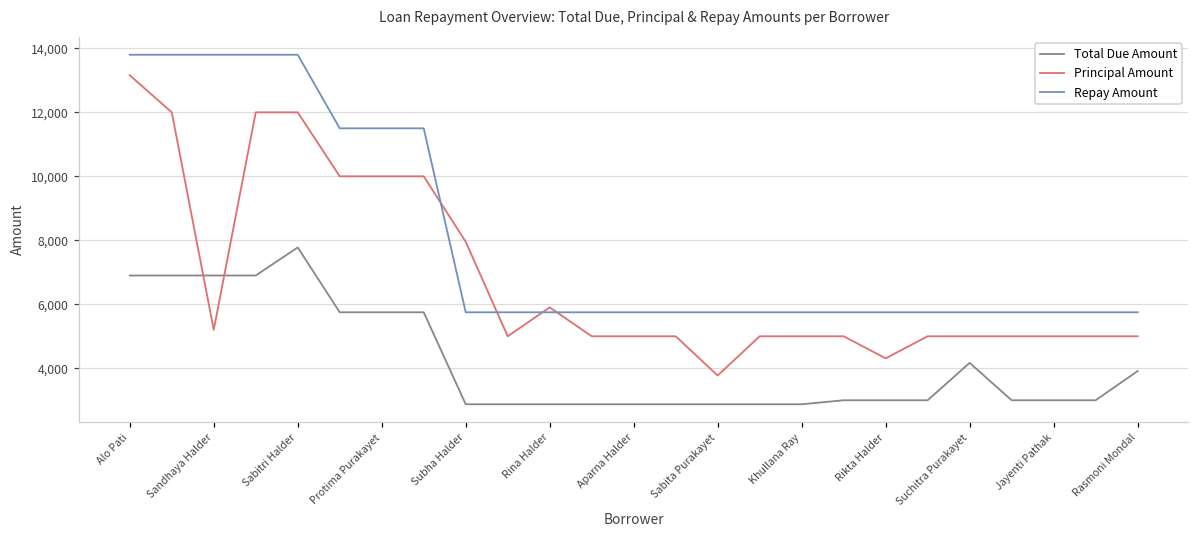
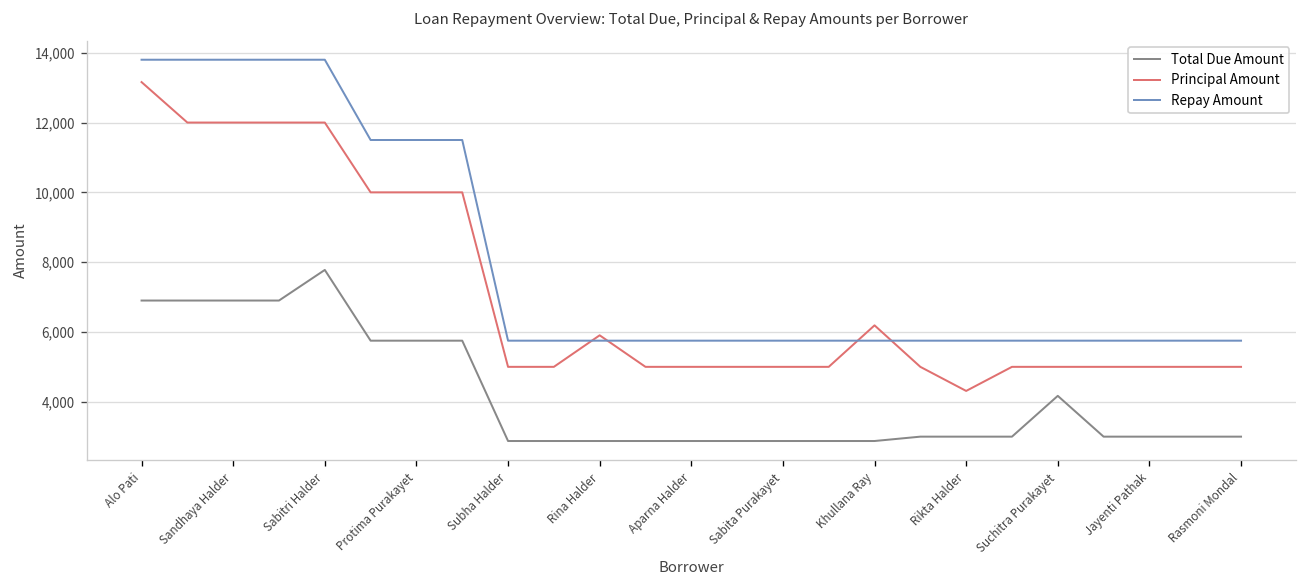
Principal Amount, Sandhaya Halder: 5,200 -> 12,000
Principal Amount, Subha Halder: 8,000 -> 5,000
Principal Amount, Sabita Purakayet: 3,800 -> 5,000
Principal Amount, Khullana Ray: 5,000 -> 6,200
Total Due Amount, Rasmoni Mondal: 3,900 -> 3,000
